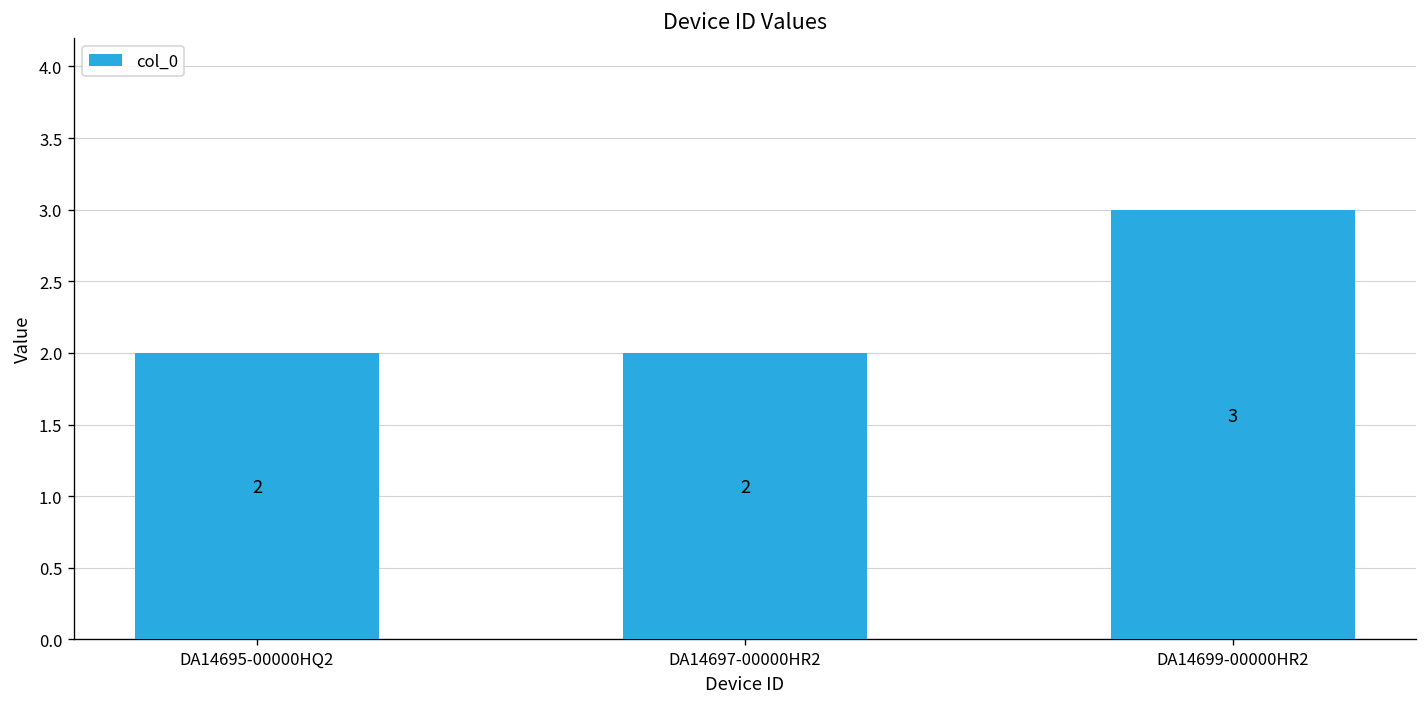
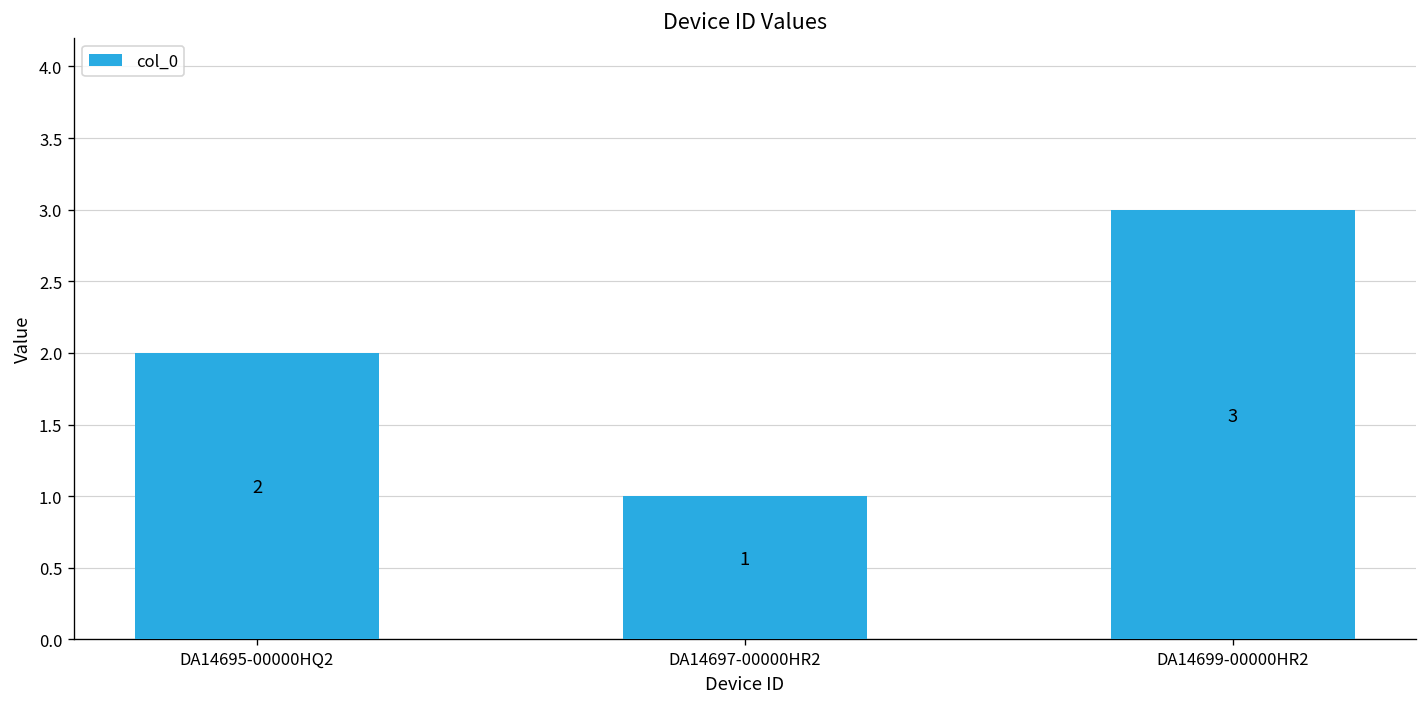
DA14697-00000HR2: 2 -> 1
